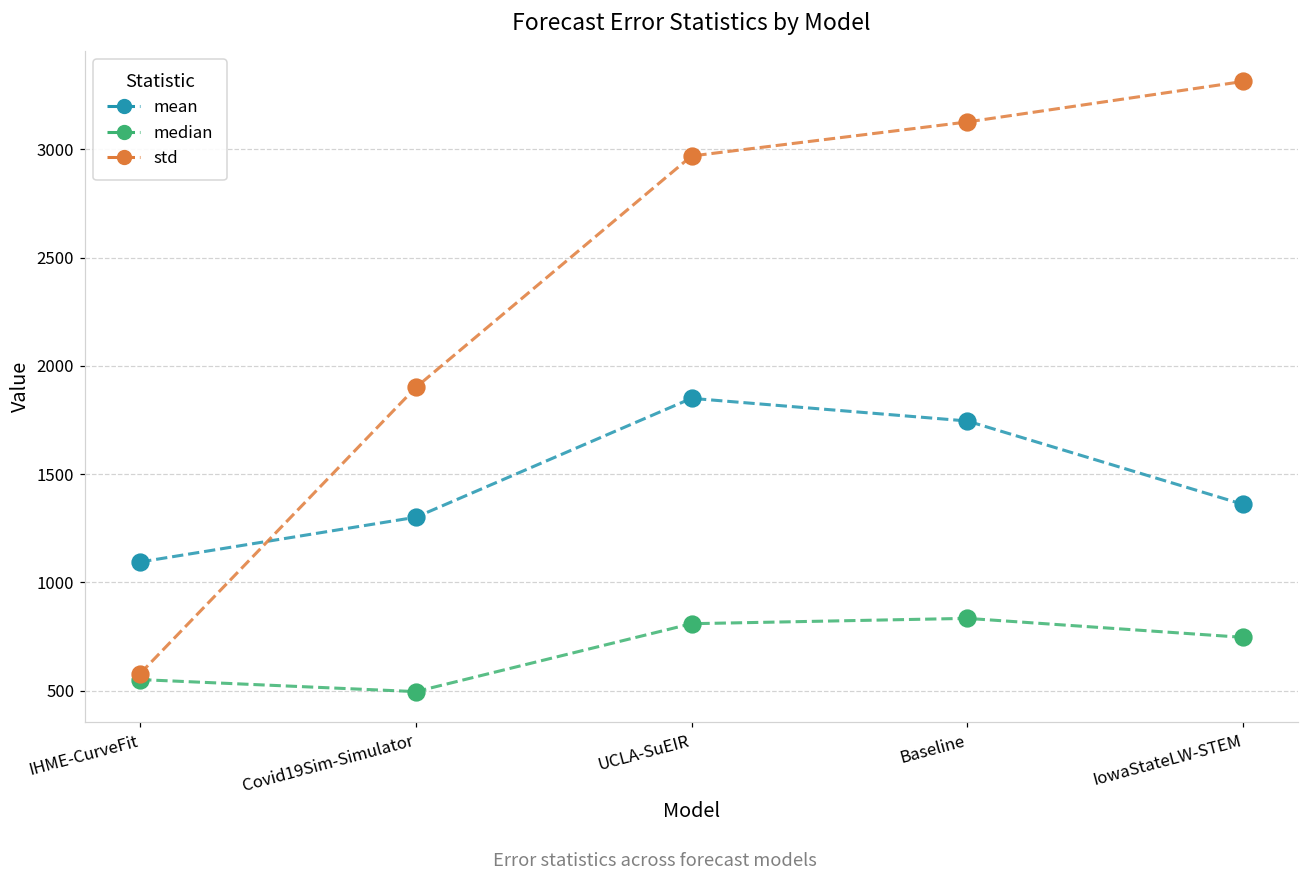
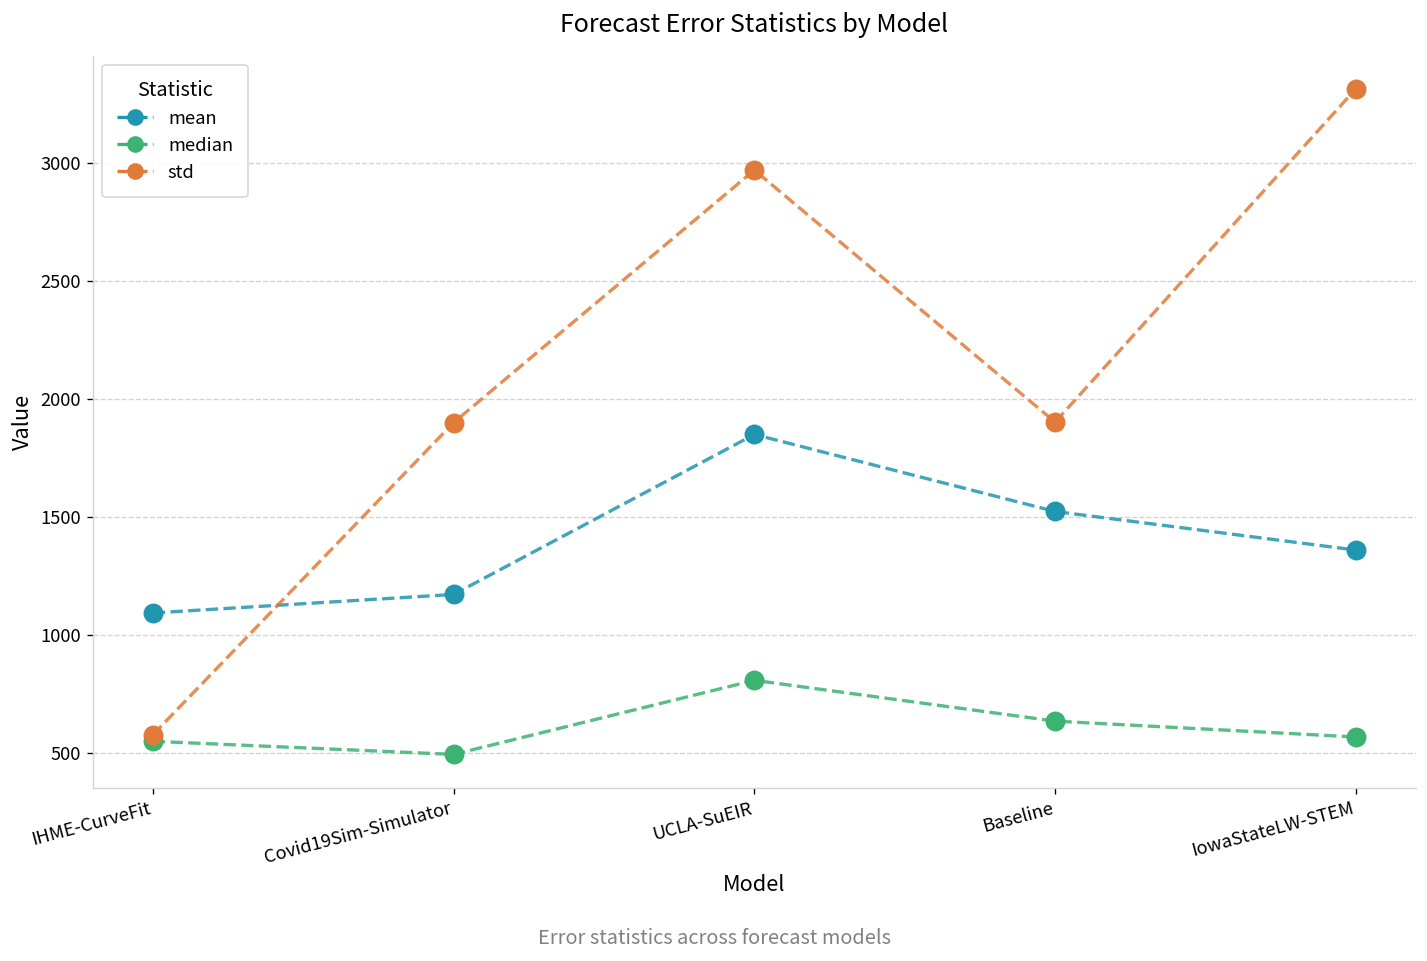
mean, Covid19Sim-Simulator: 1300 -> 1170
mean, Baseline: 1750 -> 1520
median, Baseline: 830 -> 640
std, Baseline: 3130 -> 1900
median, IowaStateLW-STEM: 750 -> 570
